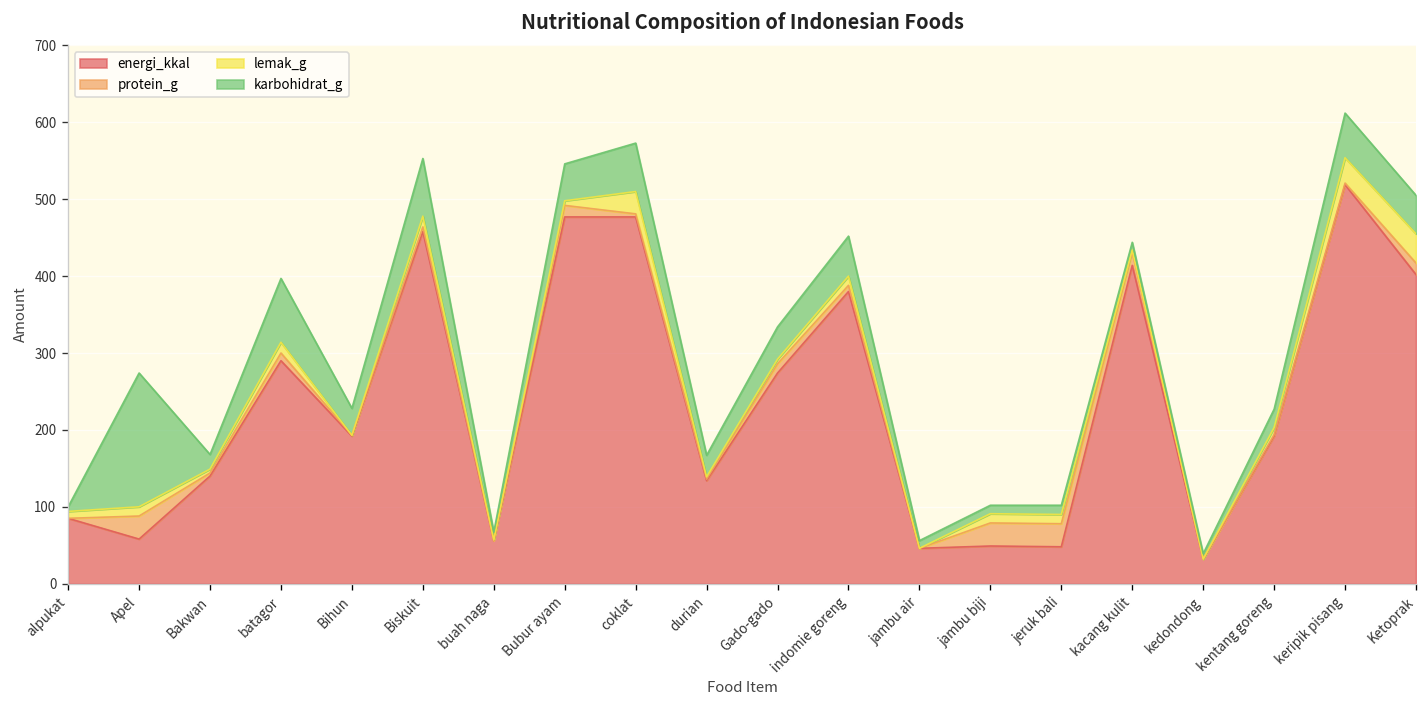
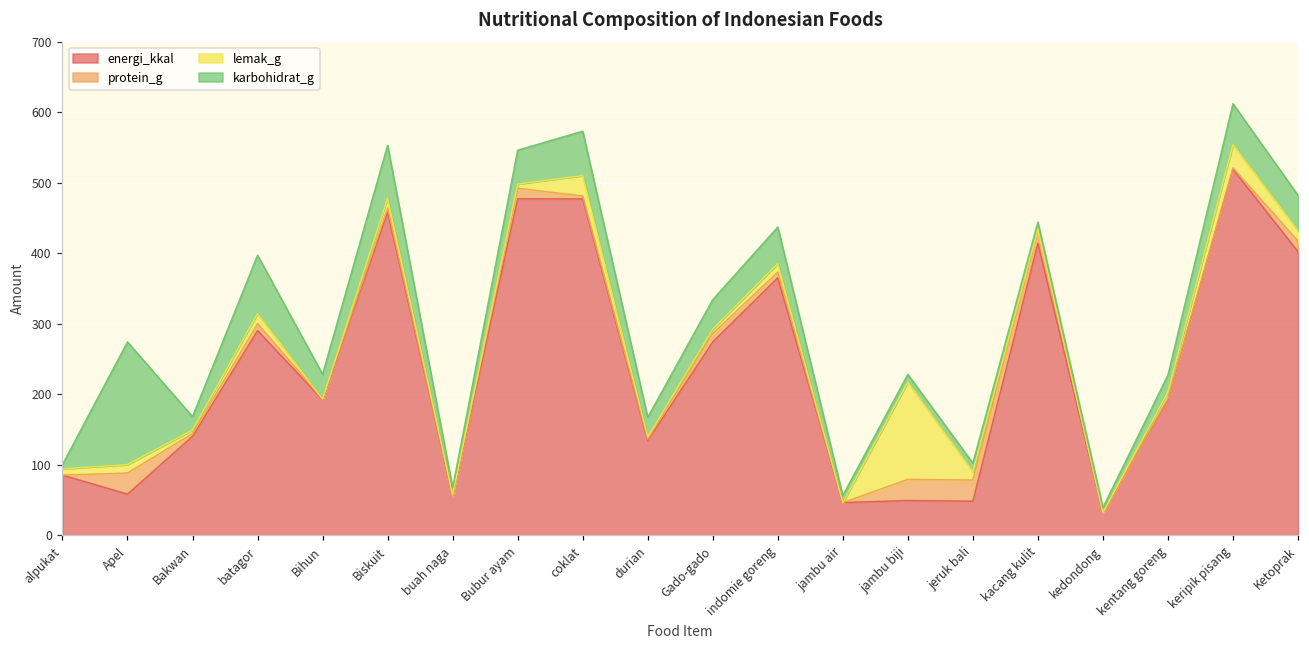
energi_kkal, indomie goreng: 380 -> 370
lemak_g, jambu biji: 10 -> 140
lemak_g, Ketoprak: 40 -> 20
